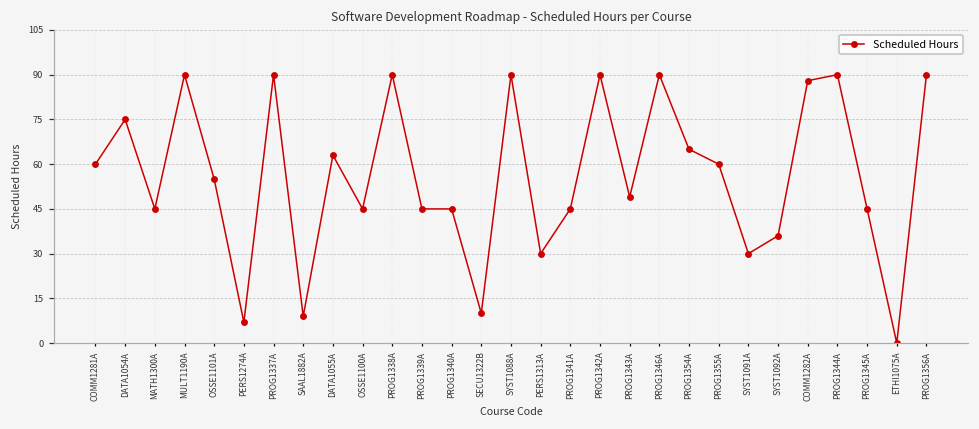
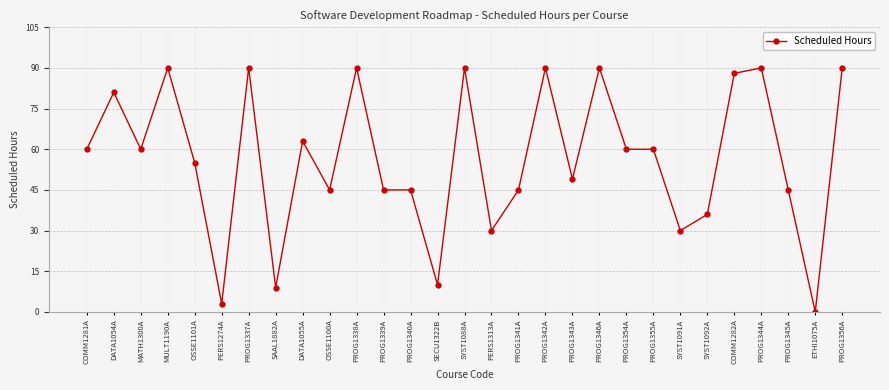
DATA1054A: 75 -> 81
MATH1300A: 45 -> 60
PERS1274A: 7 -> 3
PROG1354A: 65 -> 60
